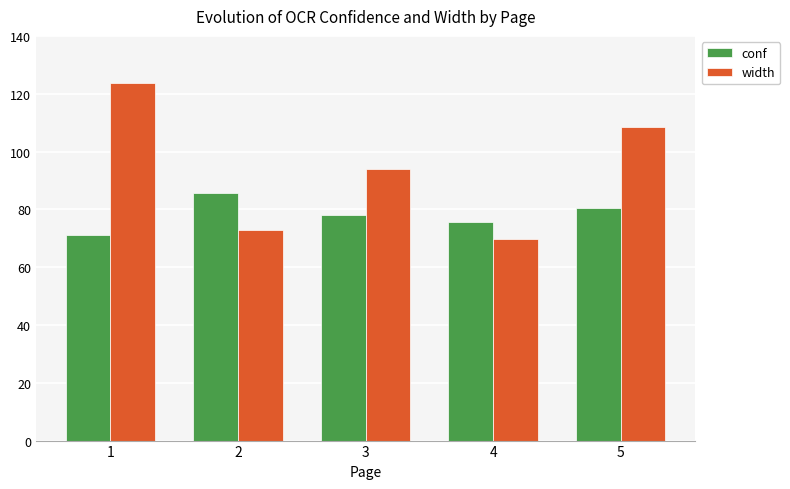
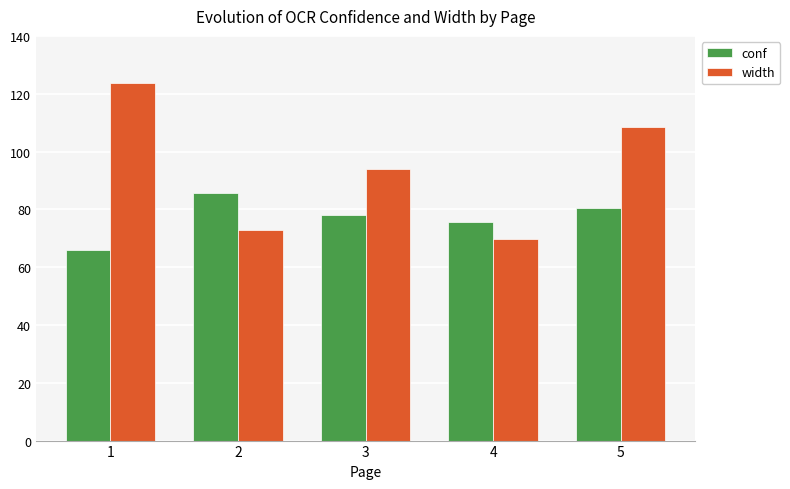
conf, 1: 71 -> 66
